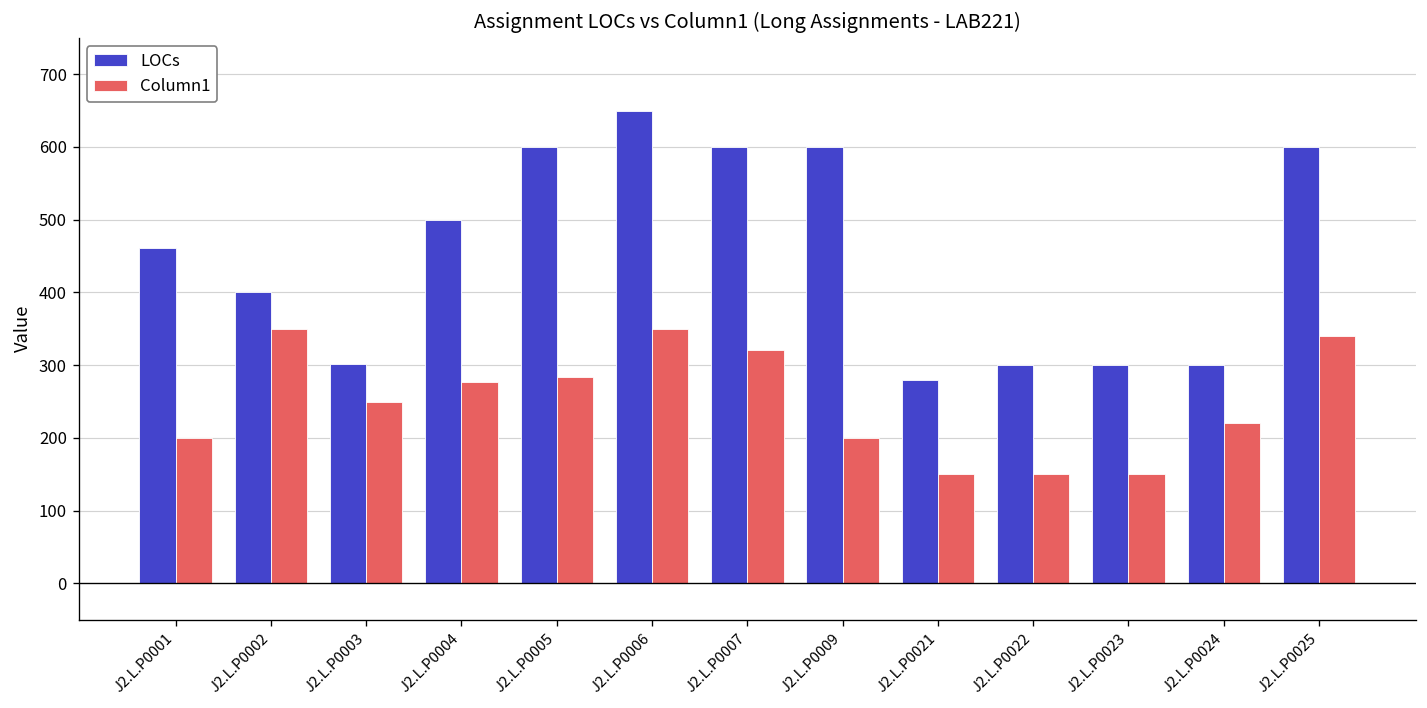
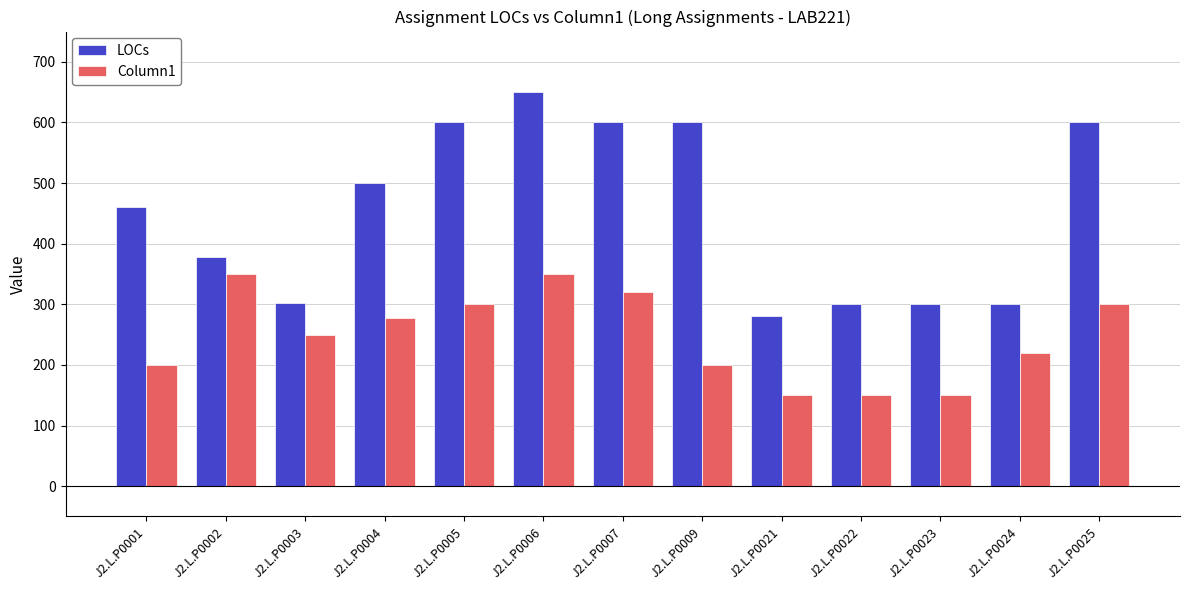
LOCs, J2.L.P0002: 400 -> 380
Column1, J2.L.P0005: 280 -> 300
Column1, J2.L.P0025: 340 -> 300
